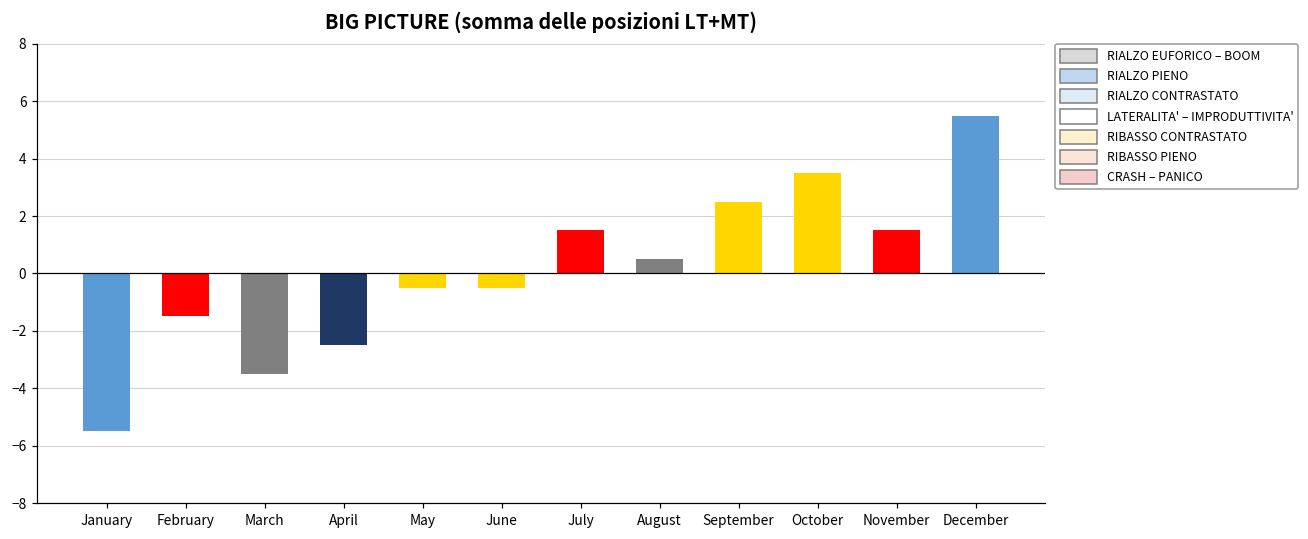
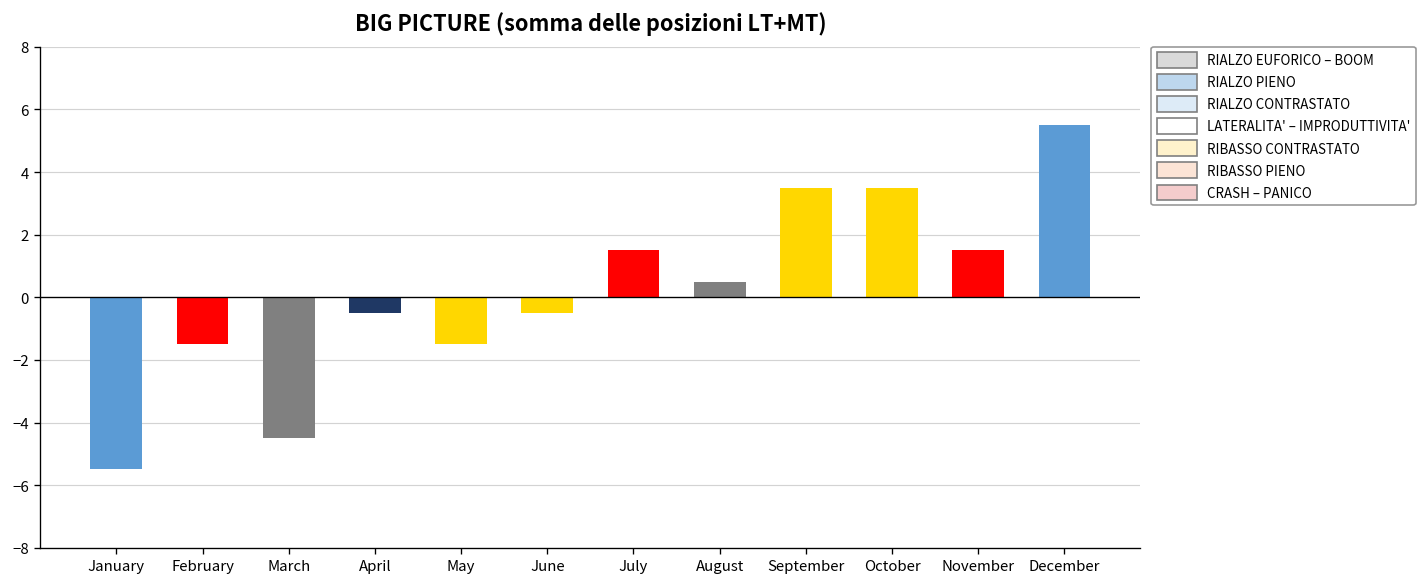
March: -3.5 -> -4.5
April: -2.5 -> -0.5
May: -0.5 -> -1.5
September: 2.5 -> 3.5
